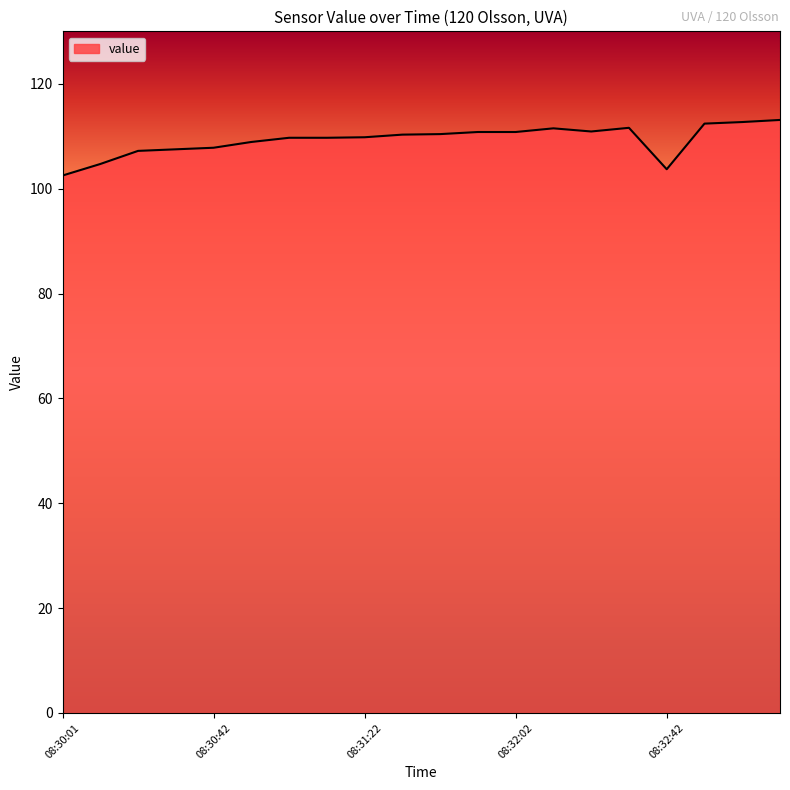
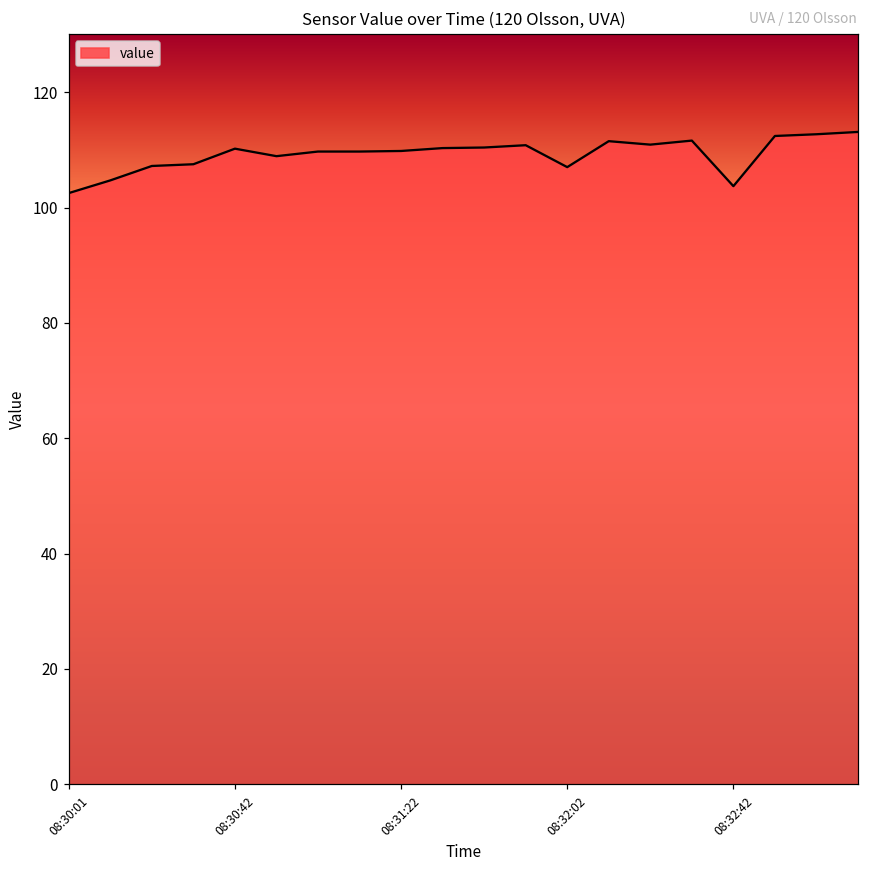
08:30:42: 108 -> 110
08:32:02: 111 -> 107
